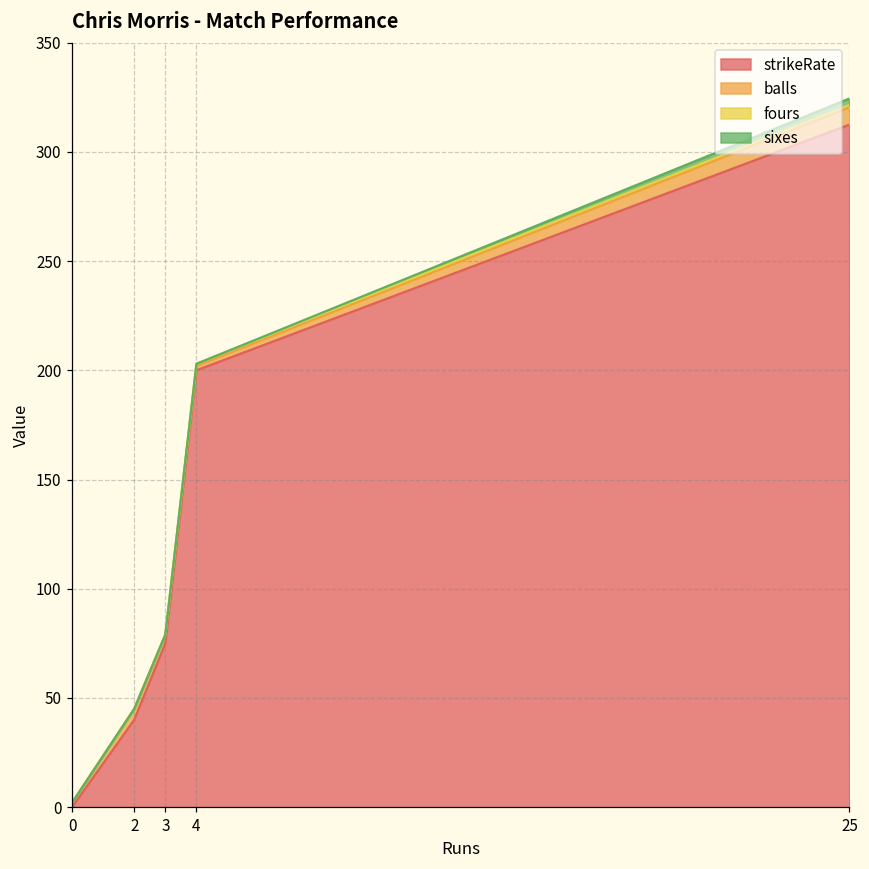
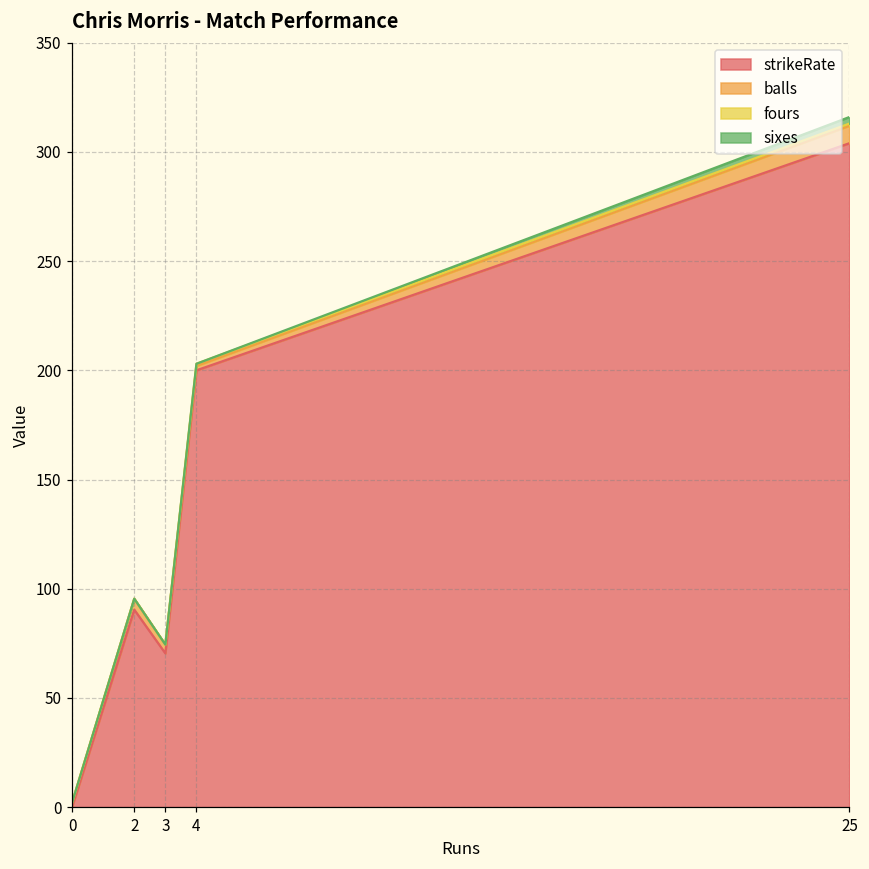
strikeRate, 2: 40 -> 90
strikeRate, 3: 75 -> 70
strikeRate, 25: 313 -> 304
